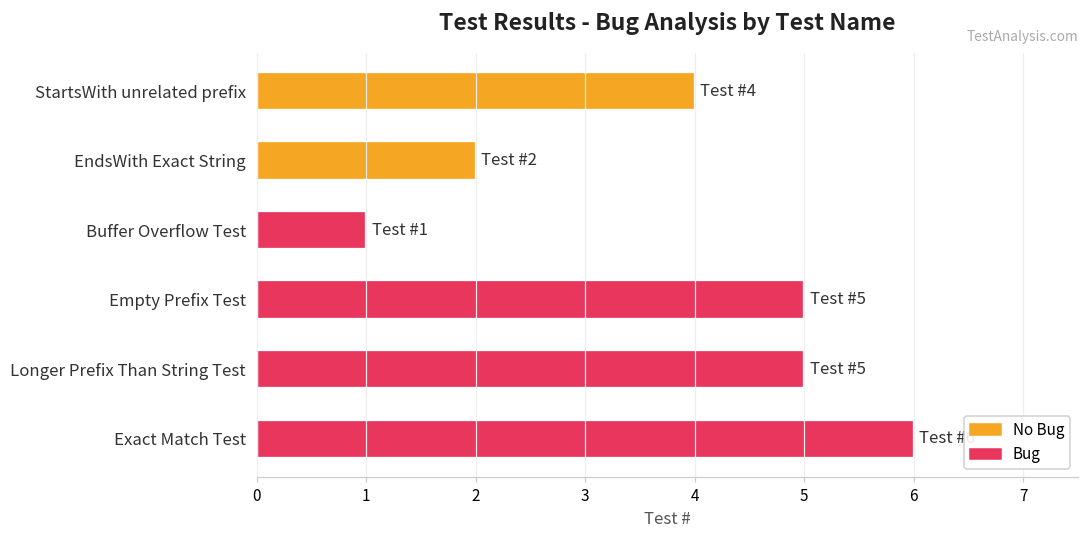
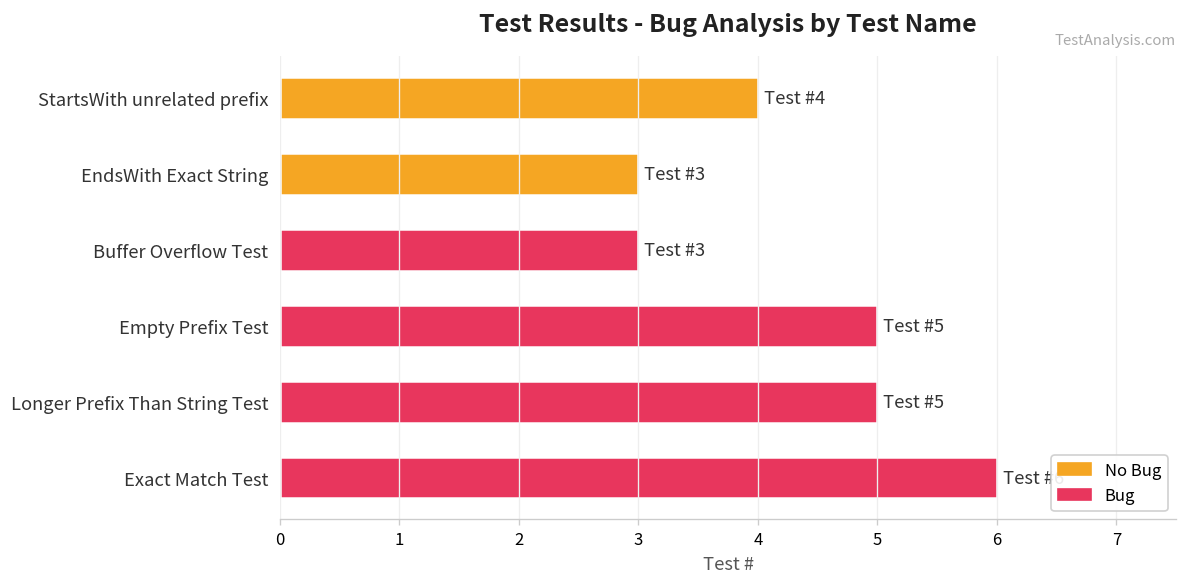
EndsWith Exact String: 2 -> 3
Buffer Overflow Test: 1 -> 3
